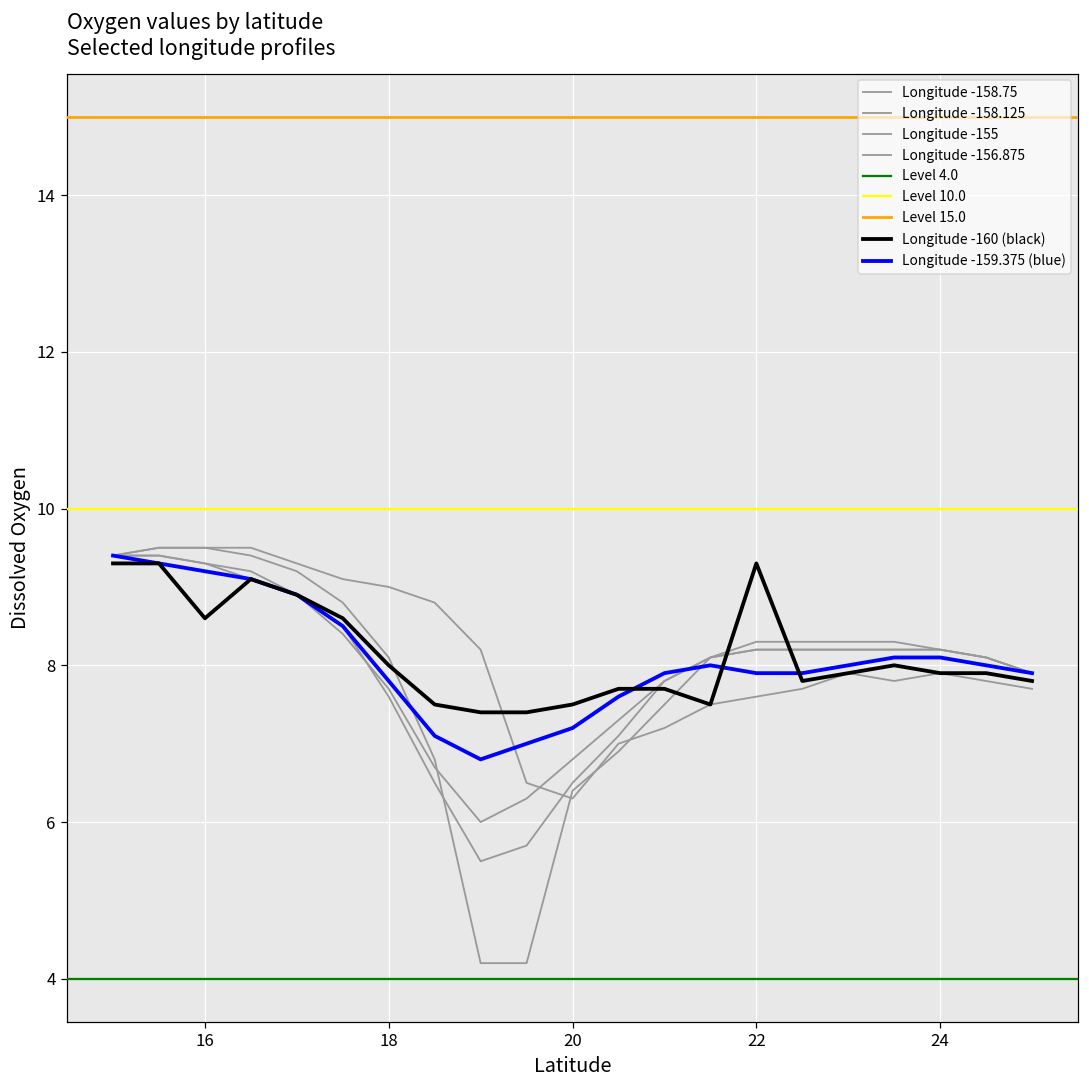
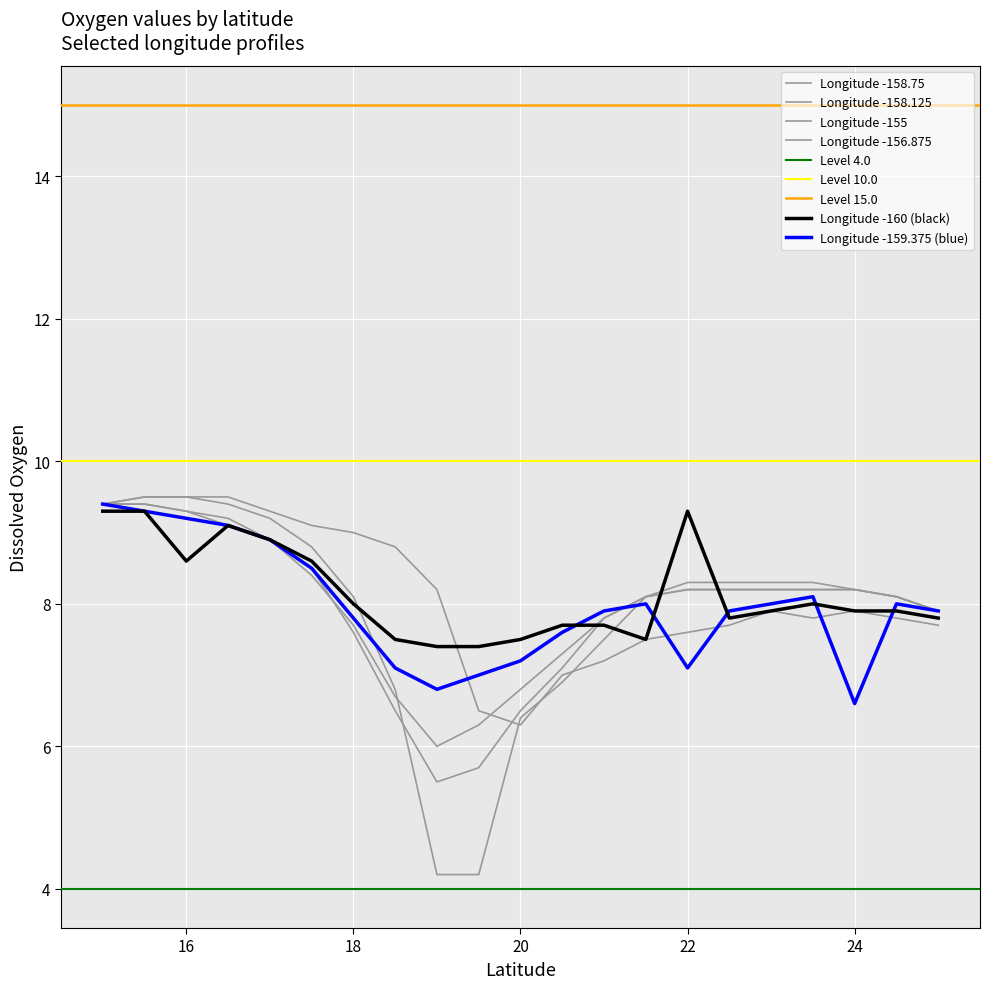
Longitude -159.375 (blue), 22: 7.9 -> 7.1
Longitude -159.375 (blue), 24: 8.1 -> 6.6
